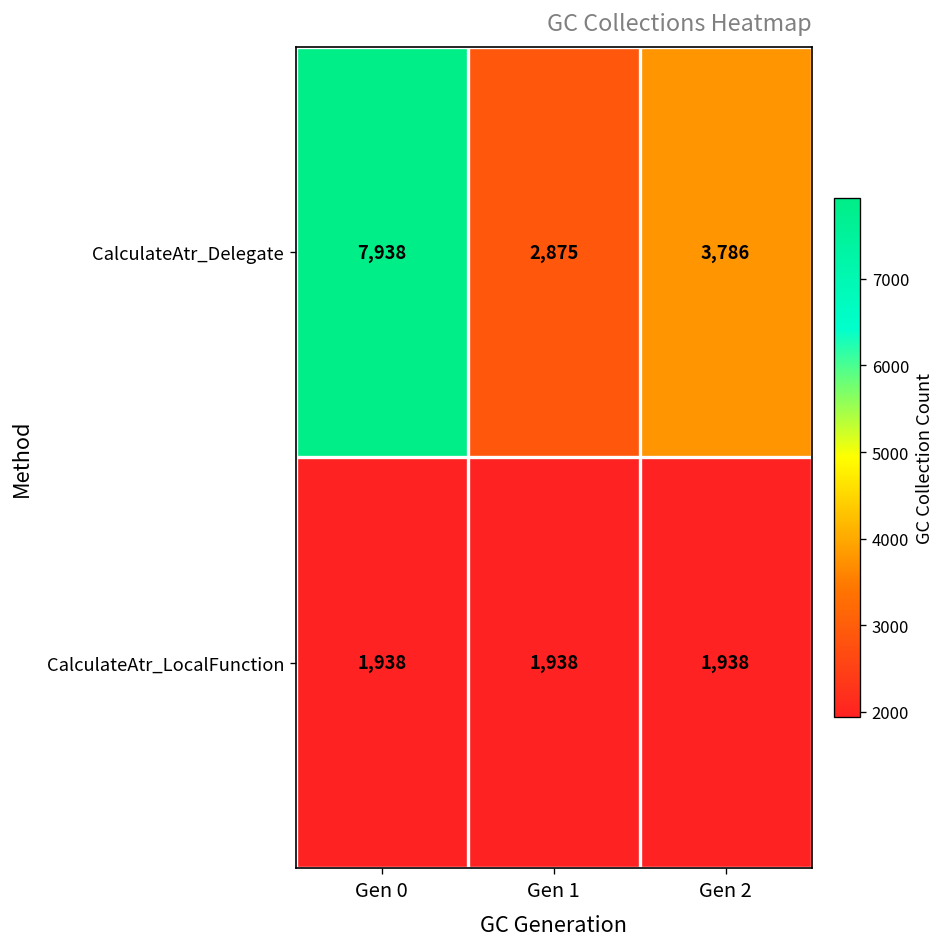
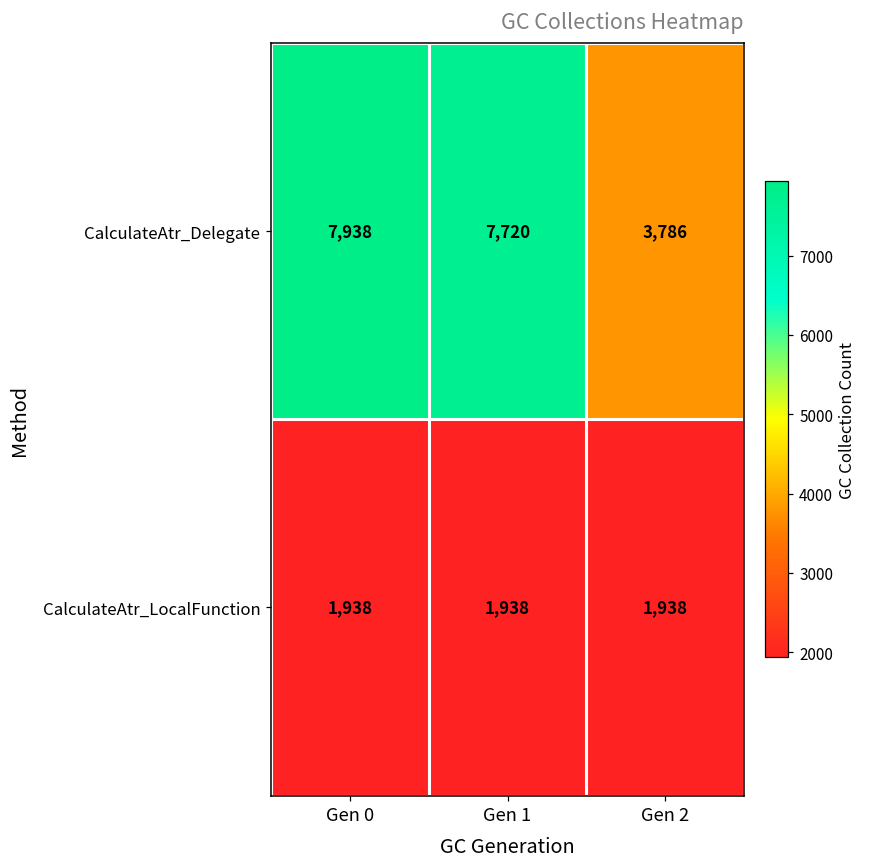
CalculateAtr_Delegate, Gen 1: 2,875 -> 7,720
